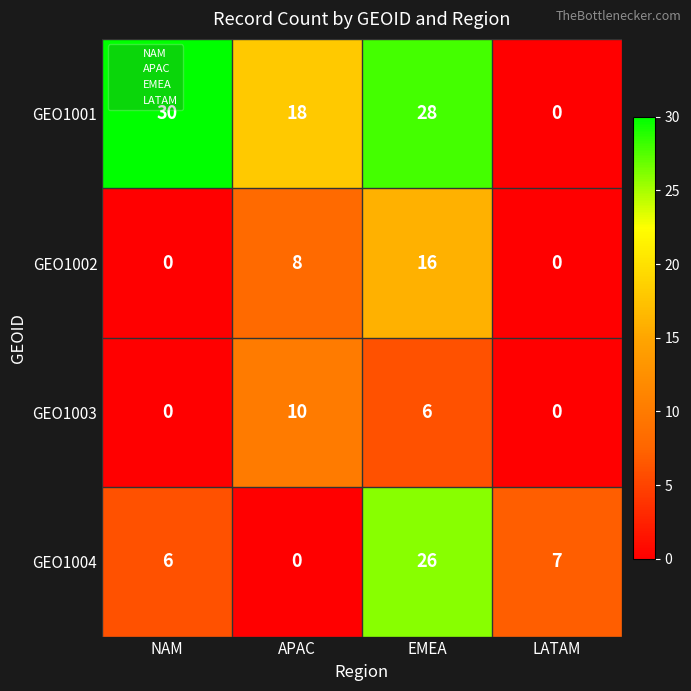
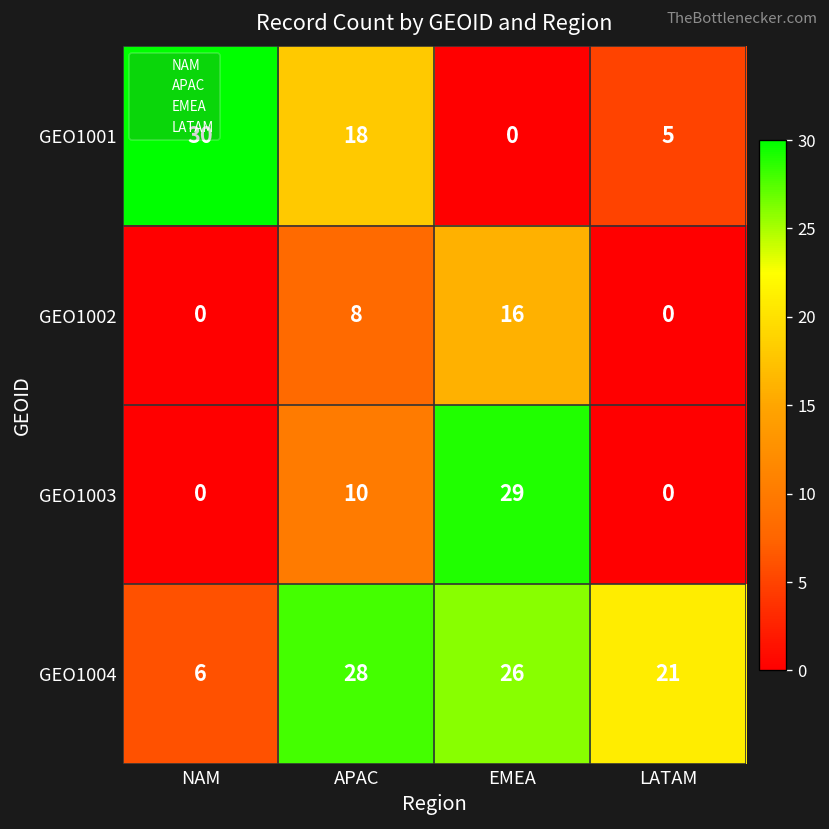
GEO1001, EMEA: 28 -> 0
GEO1001, LATAM: 0 -> 5
GEO1003, EMEA: 6 -> 29
GEO1004, APAC: 0 -> 28
GEO1004, LATAM: 7 -> 21
